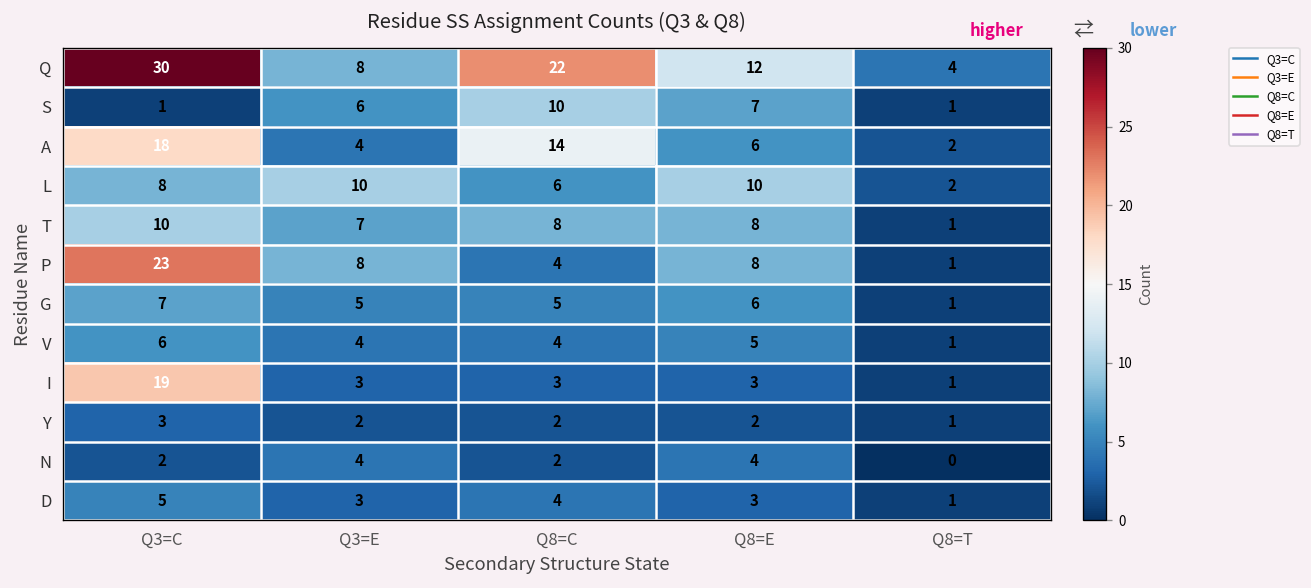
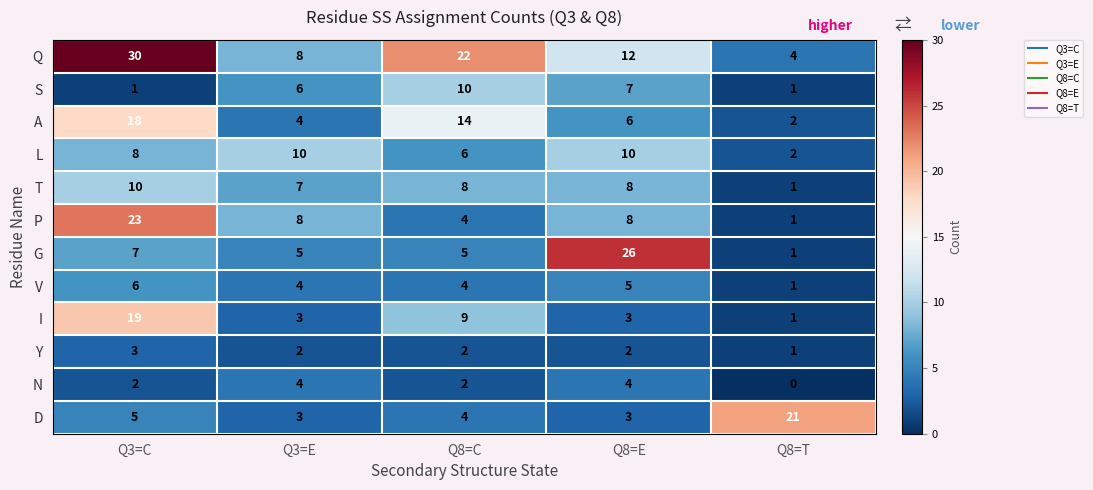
G, Q8=E: 6 -> 26
I, Q8=C: 3 -> 9
D, Q8=T: 1 -> 21
